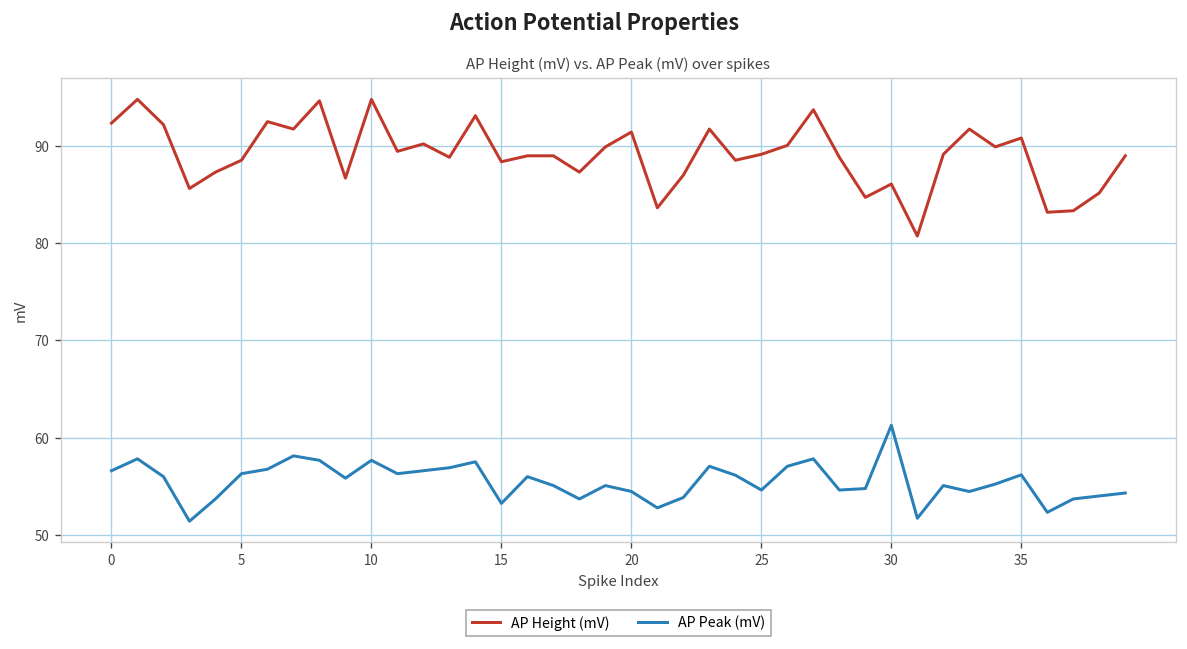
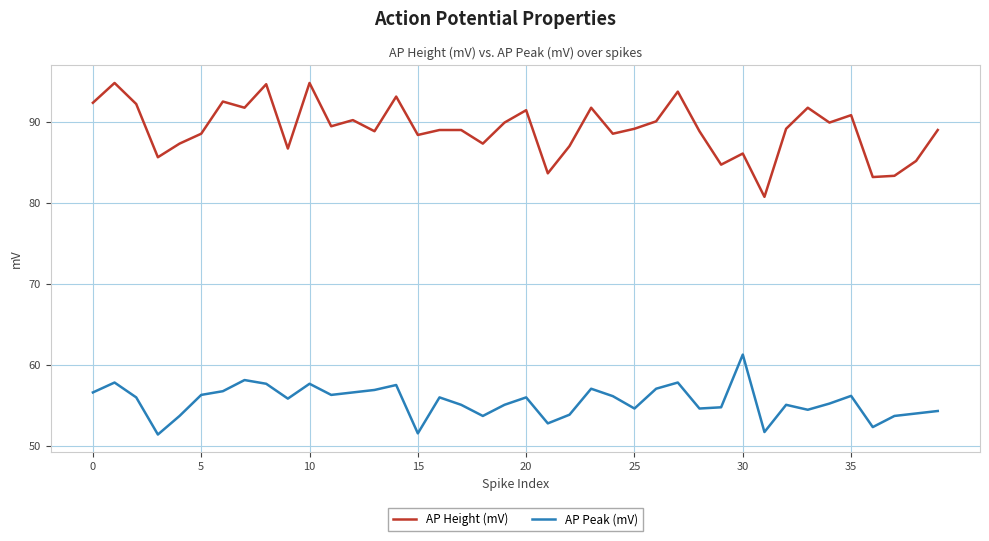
AP Peak (mV), 15: 53 -> 52
AP Peak (mV), 20: 54 -> 56
